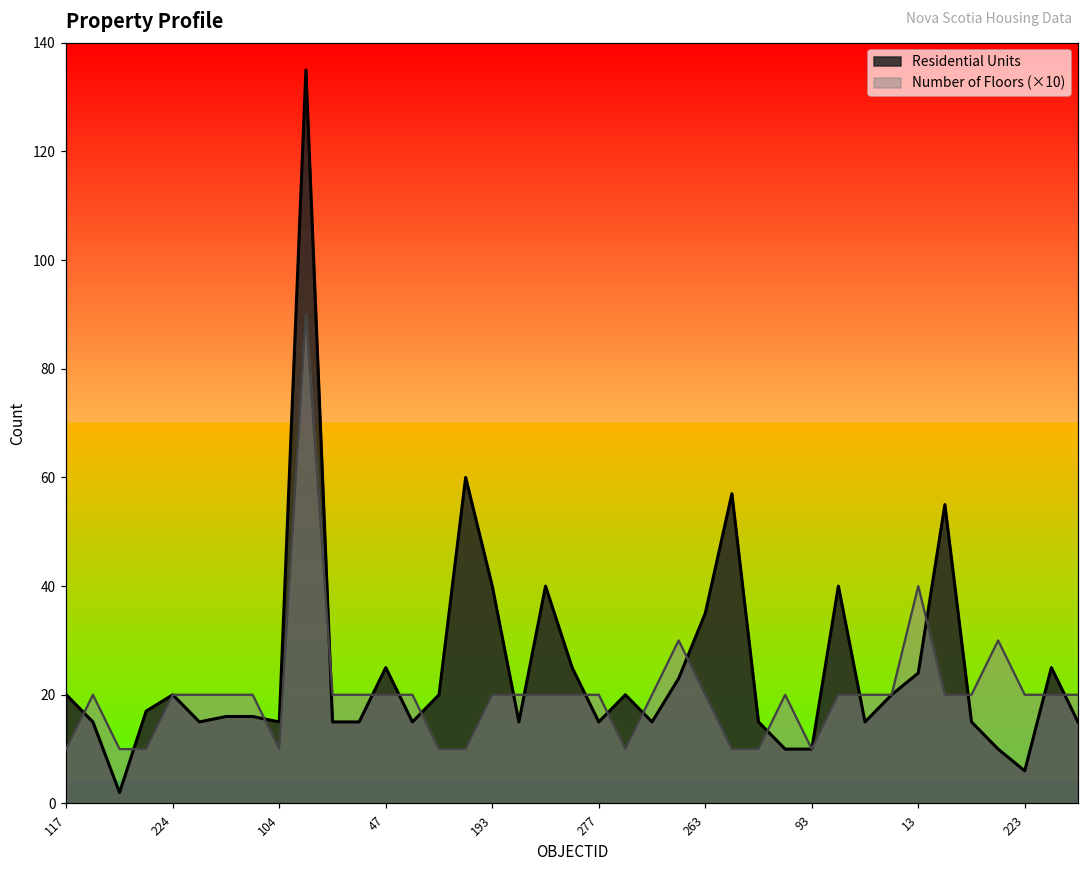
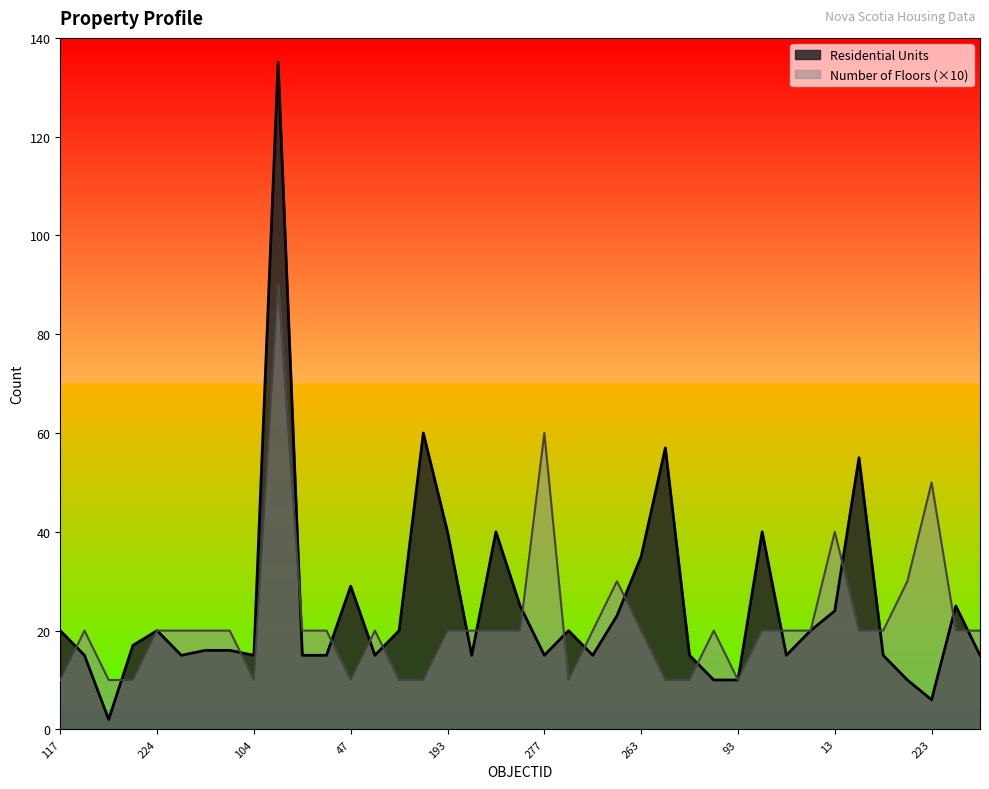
Residential Units, 47: 25 -> 29
Number of Floors (×10), 47: 20 -> 10
Number of Floors (×10), 277: 20 -> 60
Number of Floors (×10), 223: 20 -> 50
